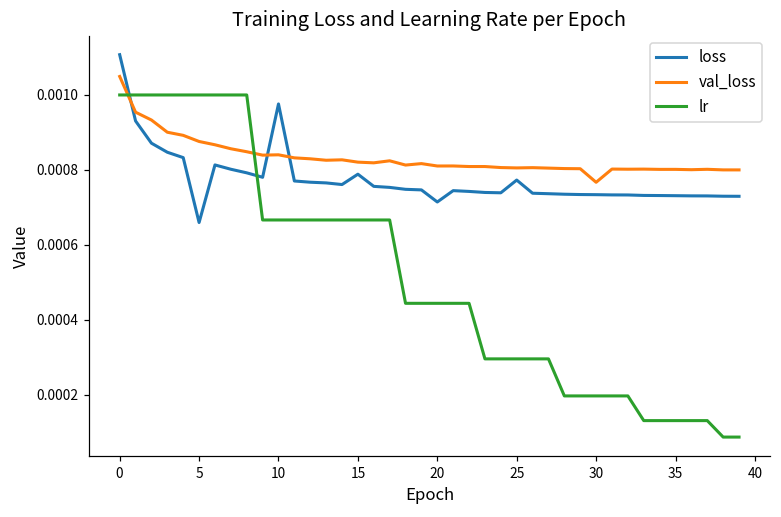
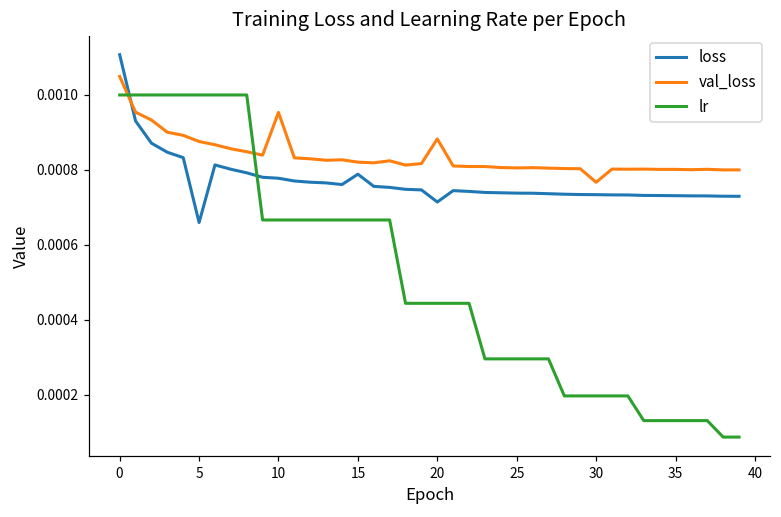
loss, 10: 0.00098 -> 0.00078
val_loss, 10: 0.00084 -> 0.00095
val_loss, 20: 0.00081 -> 0.00088
loss, 25: 0.00077 -> 0.00074
